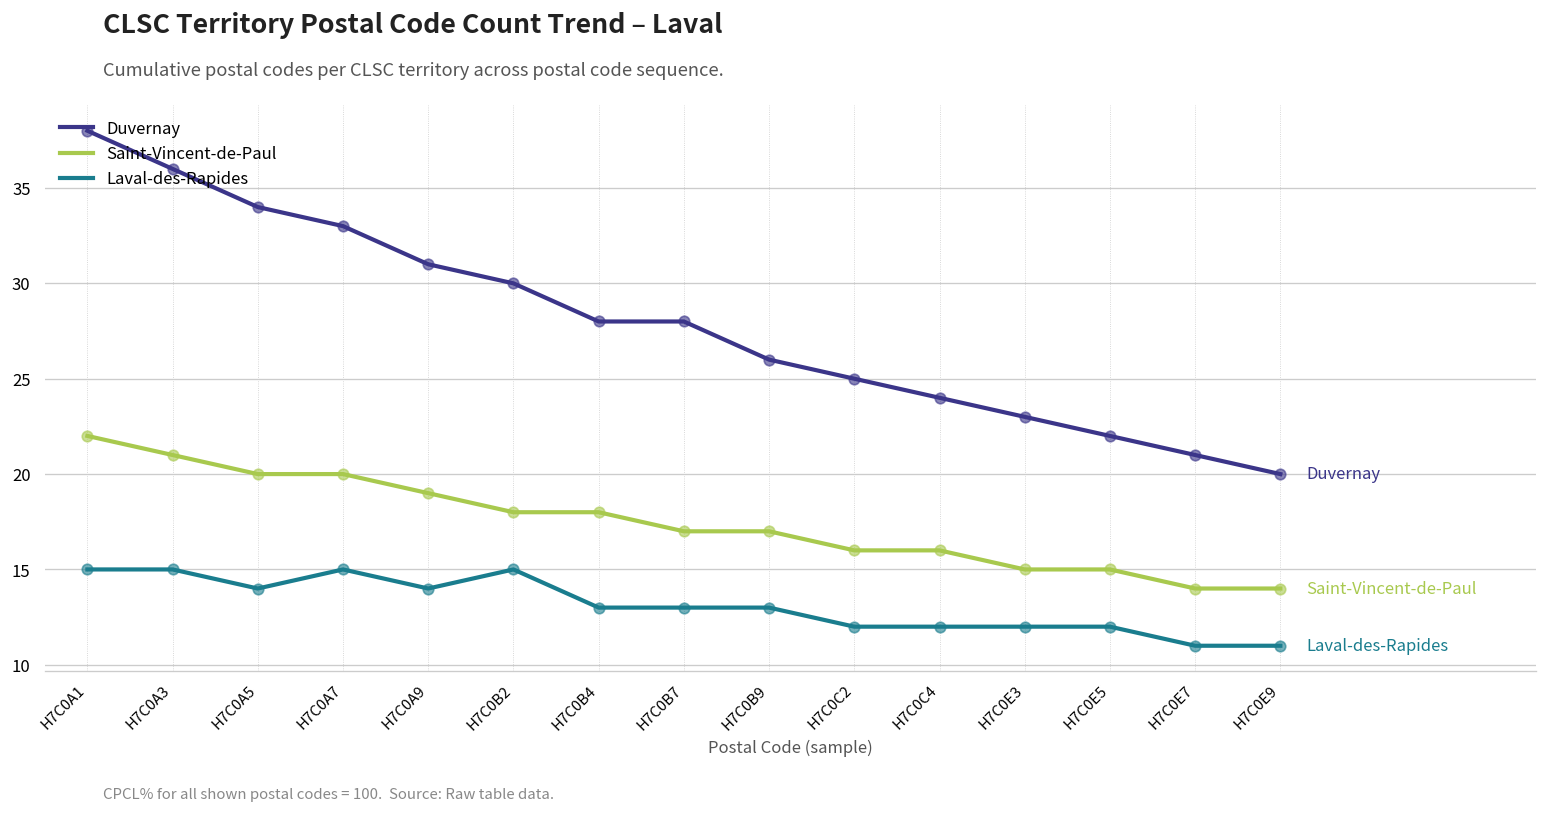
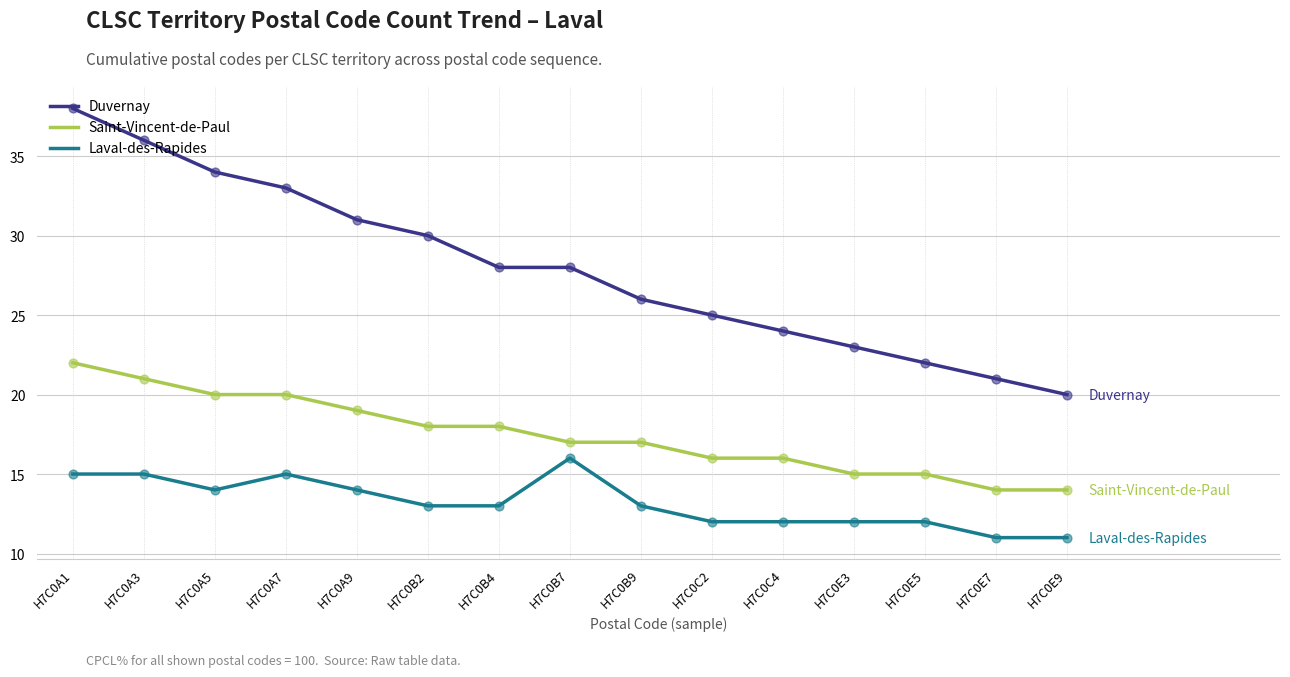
Laval-des-Rapides, H7C0B2: 15 -> 13
Laval-des-Rapides, H7C0B7: 13 -> 16
